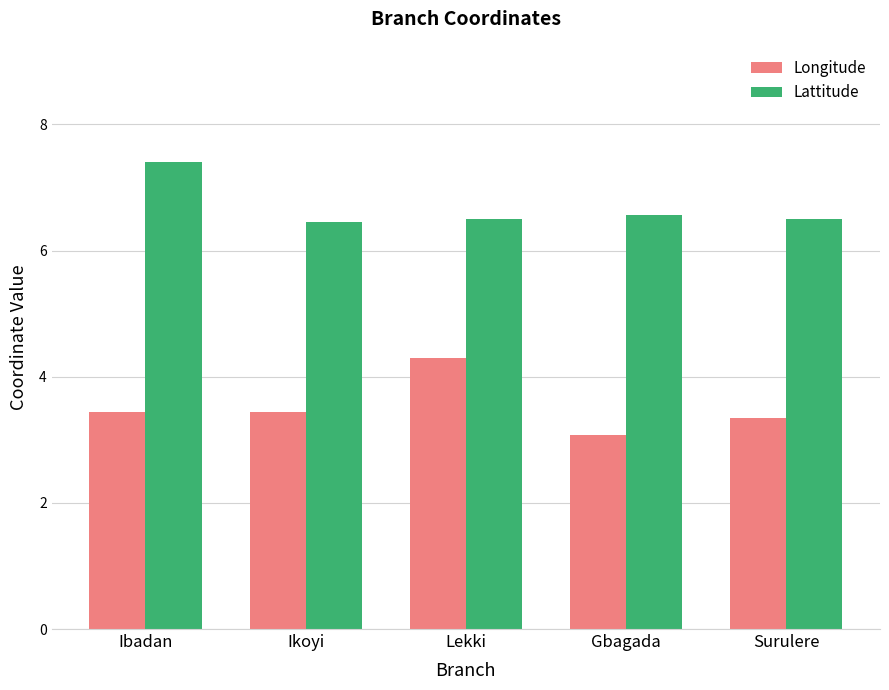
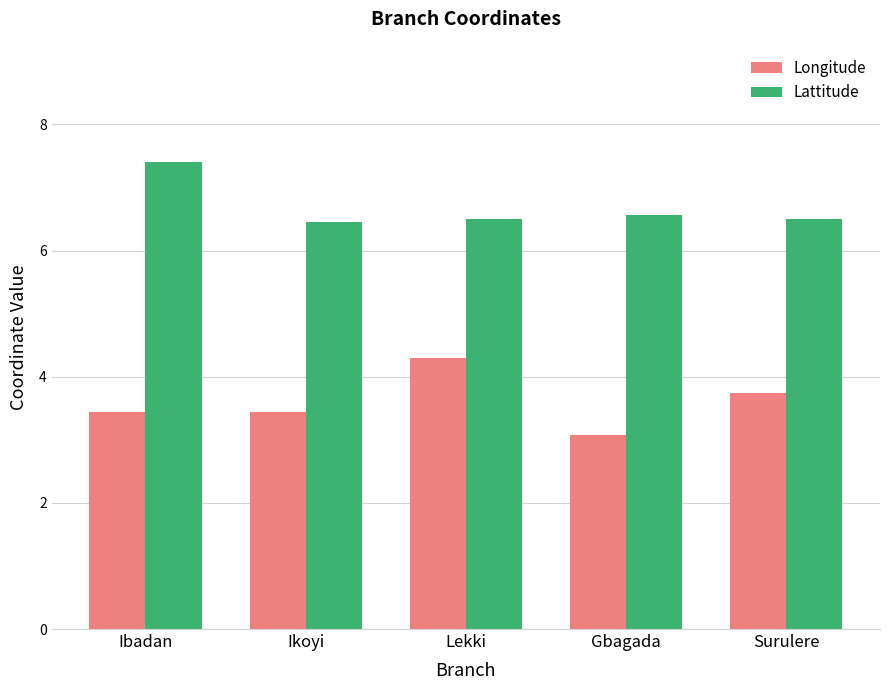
Longitude, Surulere: 3.4 -> 3.7
